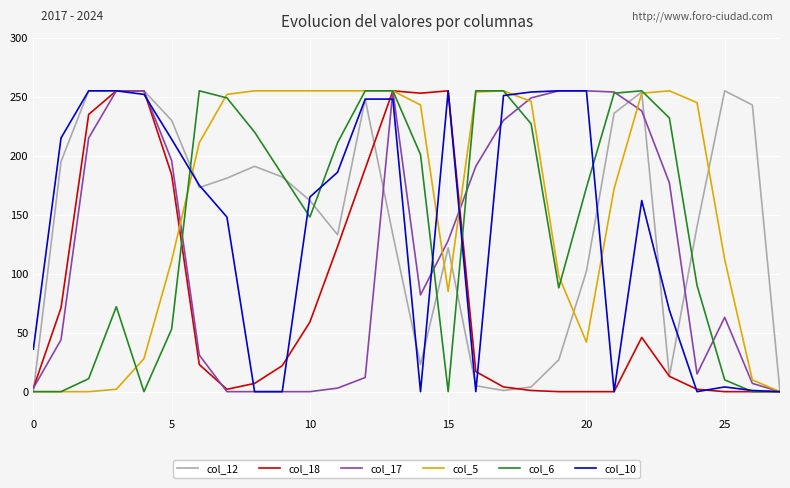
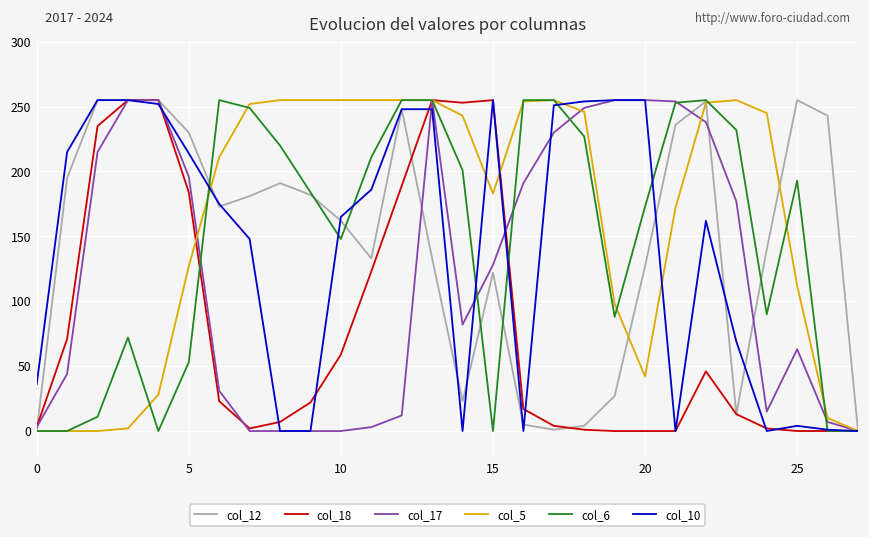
col_5, 5: 111 -> 127
col_5, 15: 85 -> 183
col_12, 20: 102 -> 127
col_6, 25: 10 -> 193
